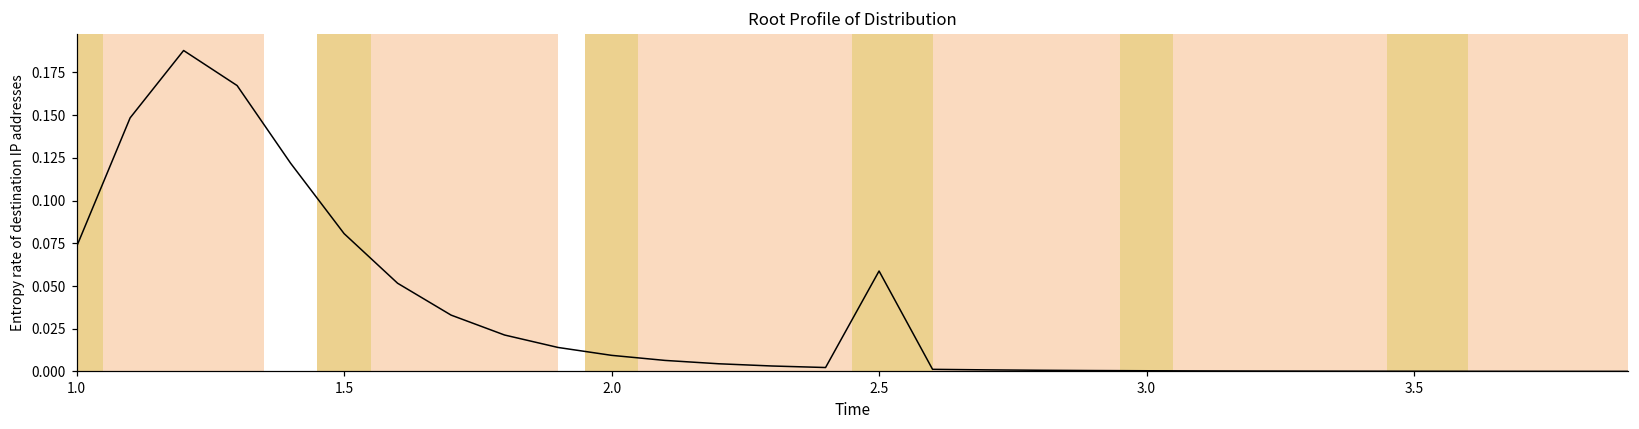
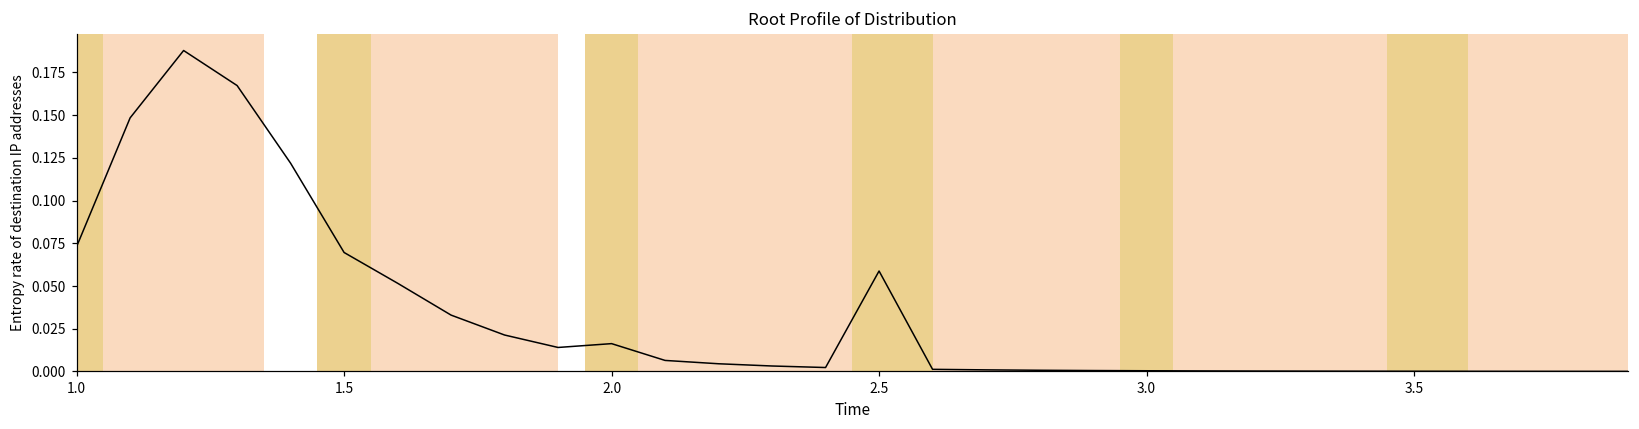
1.5: 0.081 -> 0.070
2.0: 0.009 -> 0.016
